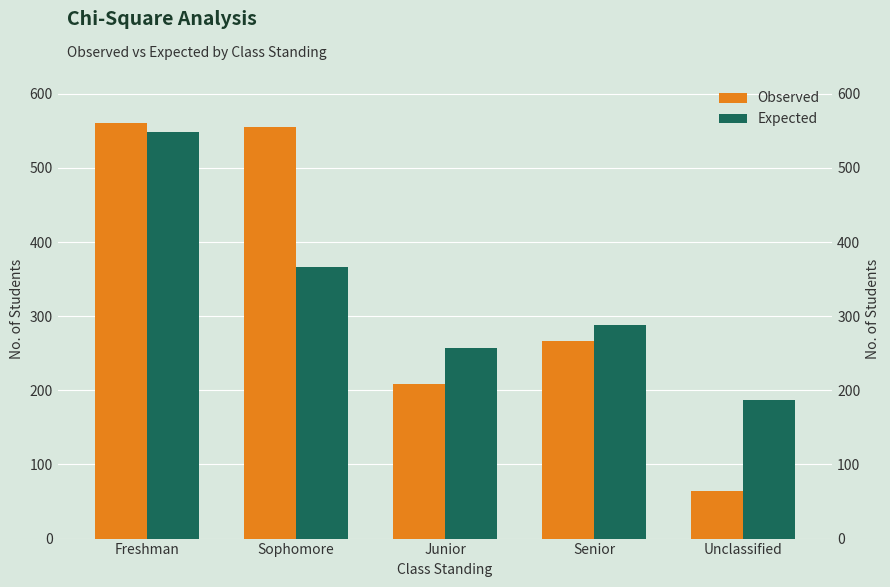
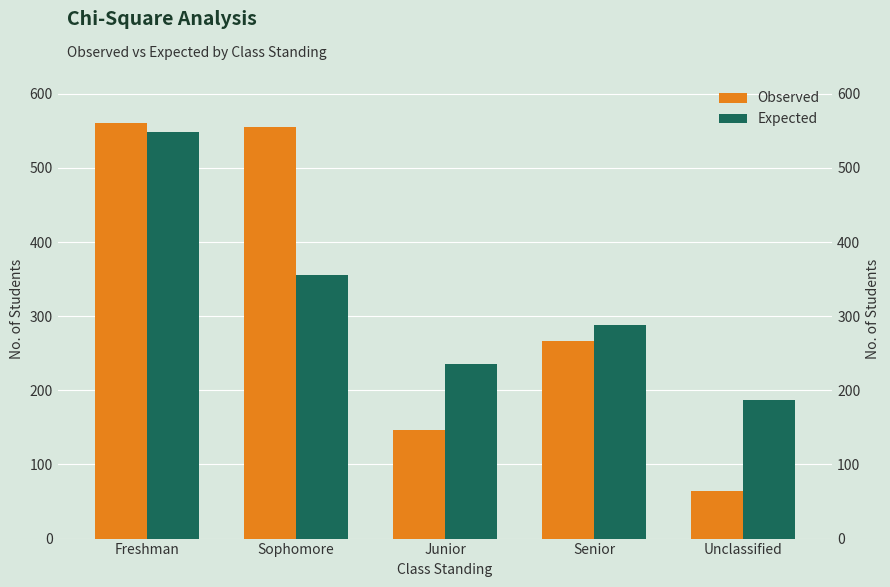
Expected, Sophomore: 370 -> 360
Observed, Junior: 210 -> 150
Expected, Junior: 260 -> 240
